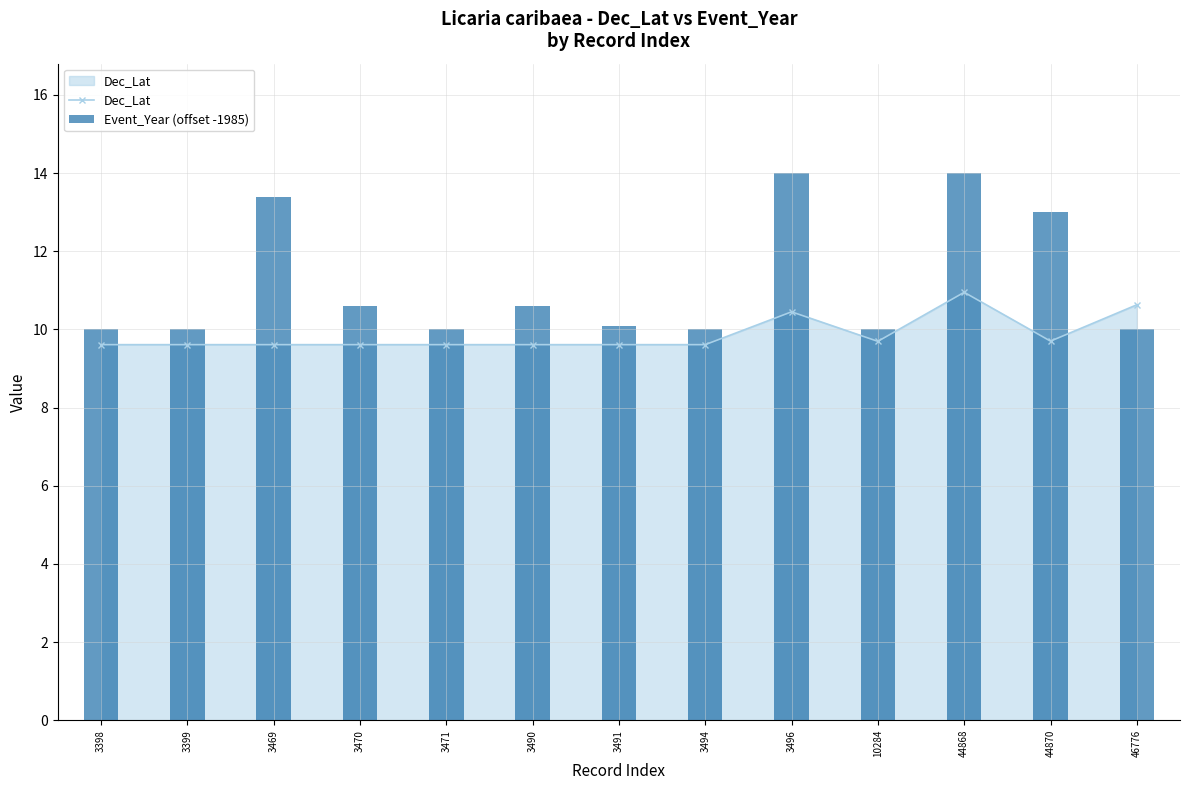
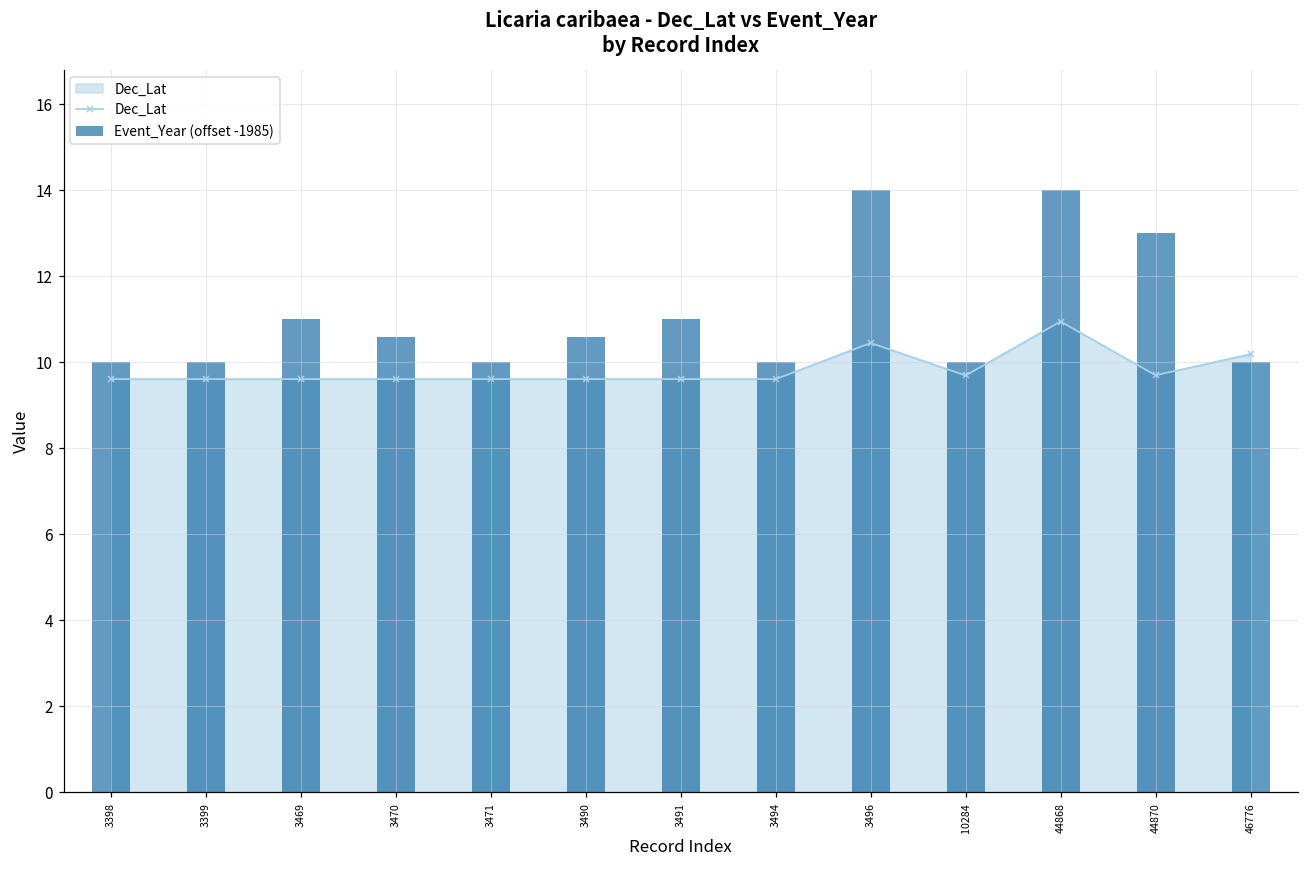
Event_Year (offset -1985), 3469: 13.4 -> 11.0
Event_Year (offset -1985), 3491: 10.1 -> 11.0
Dec_Lat, 46776: 10.6 -> 10.2
